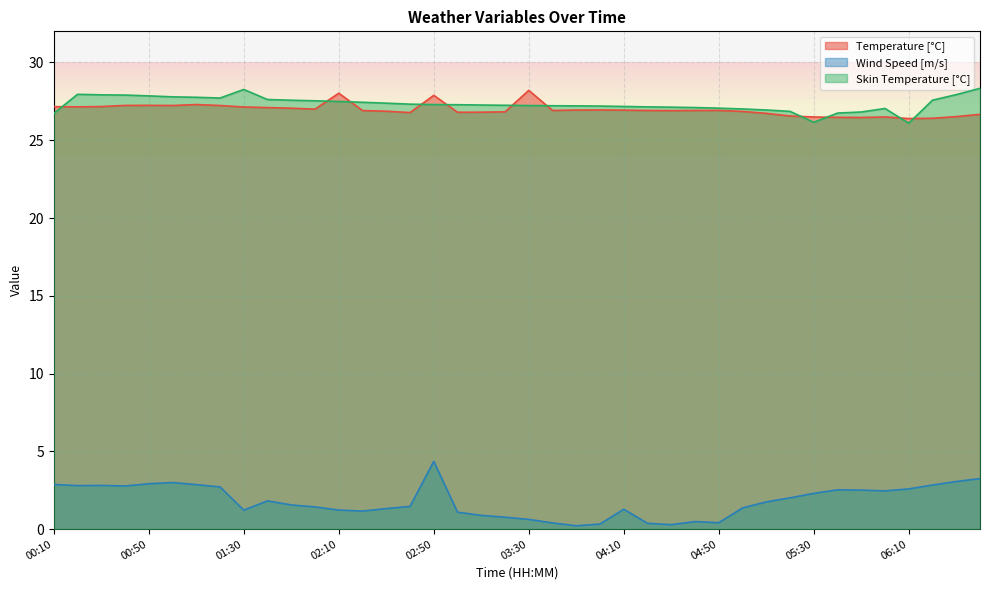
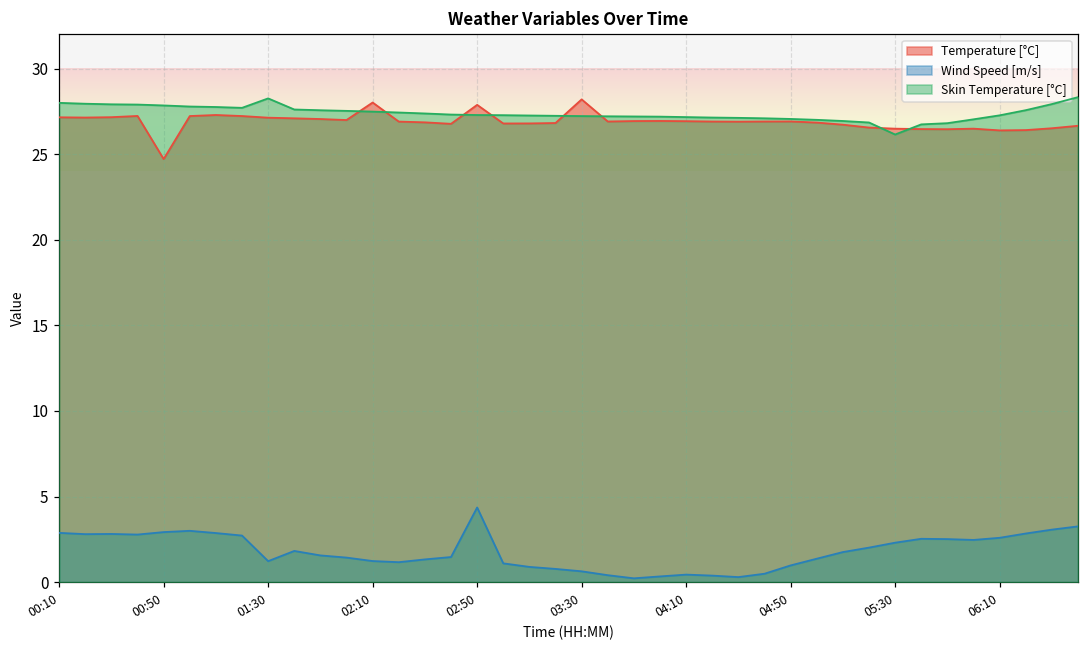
Skin Temperature [°C], 00:10: 26.7 -> 28.0
Temperature [°C], 00:50: 27.2 -> 24.7
Wind Speed [m/s], 04:10: 1.3 -> 0.4
Wind Speed [m/s], 04:50: 0.4 -> 1.0
Skin Temperature [°C], 06:10: 26.1 -> 27.3
